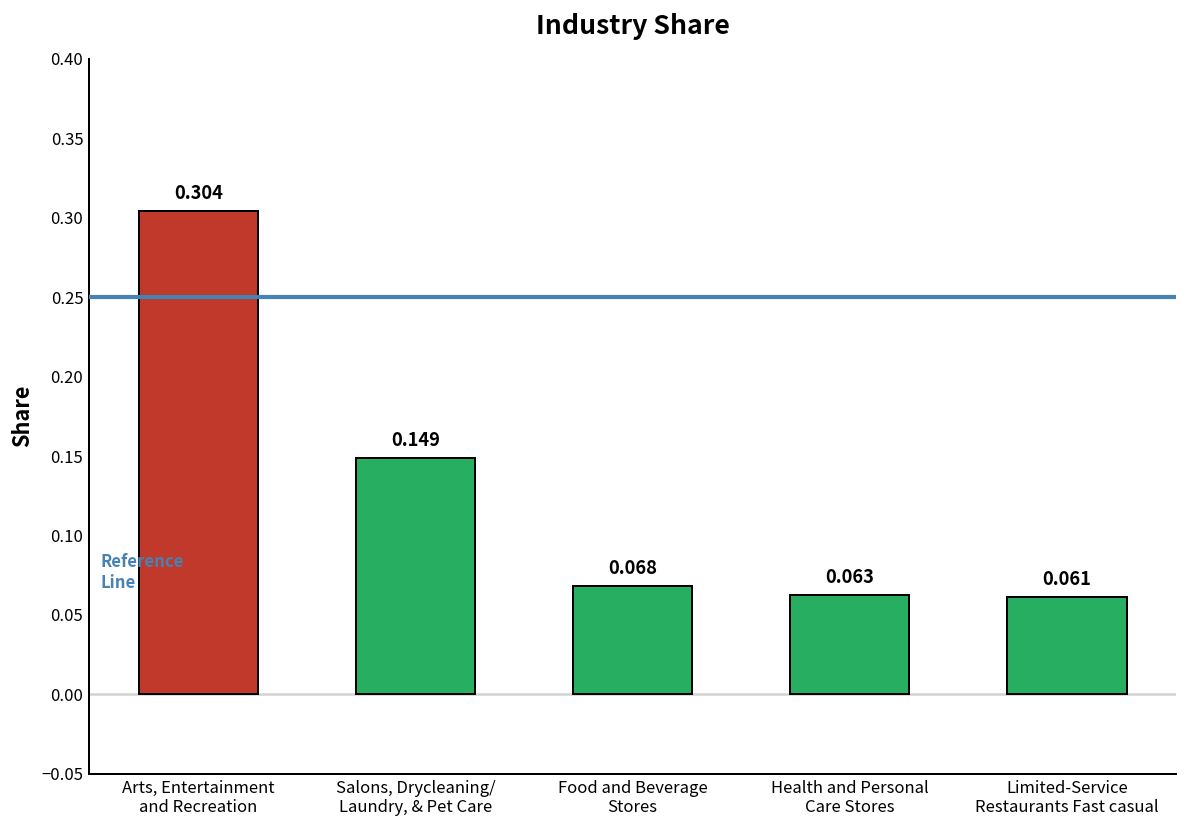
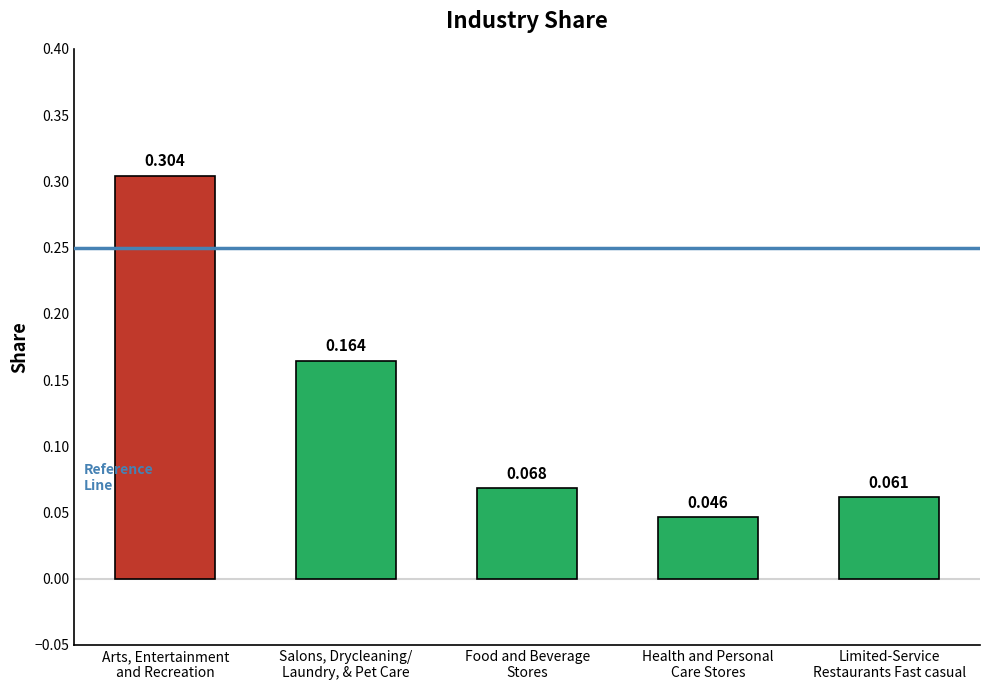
Salons, Drycleaning/ Laundry, & Pet Care: 0.149 -> 0.164
Health and Personal Care Stores: 0.063 -> 0.046
